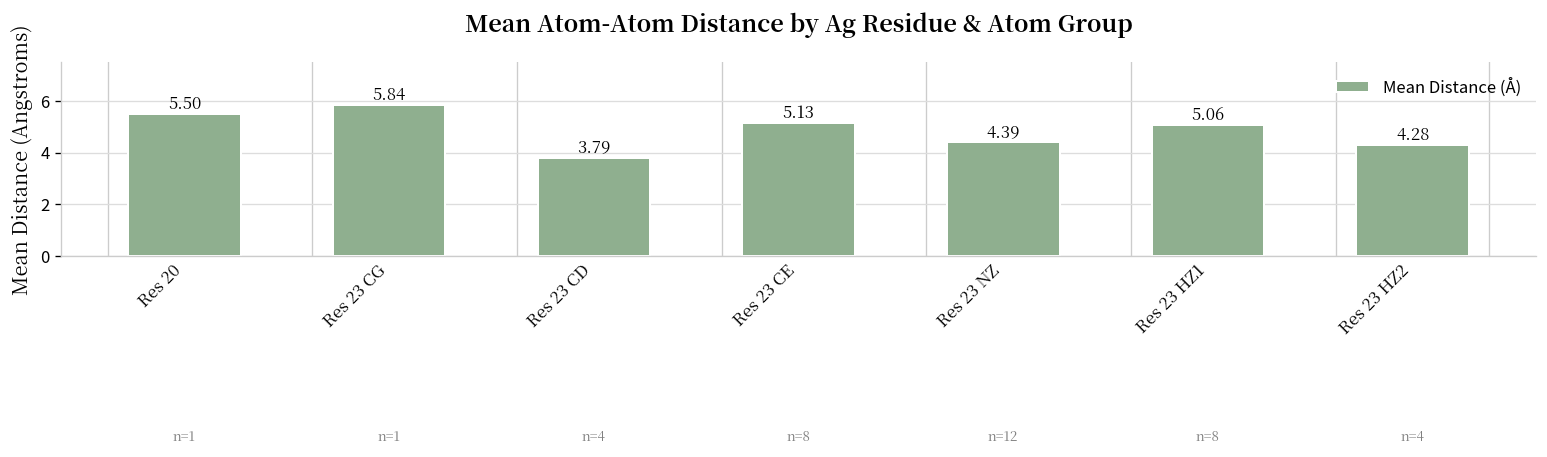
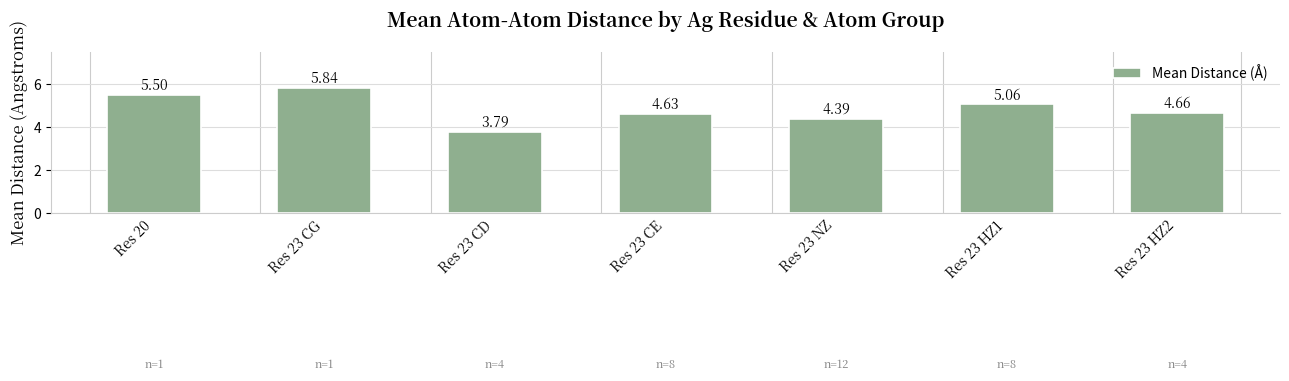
Res 23 CE: 5.13 -> 4.63
Res 23 HZ2: 4.28 -> 4.66
